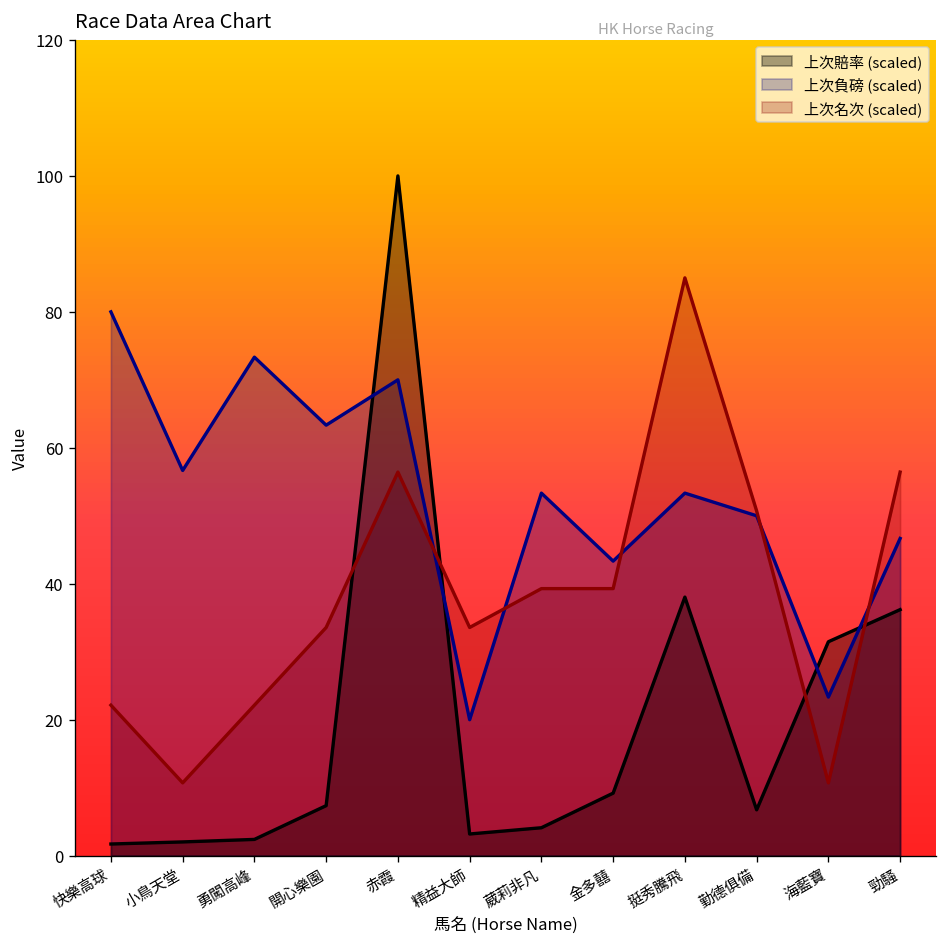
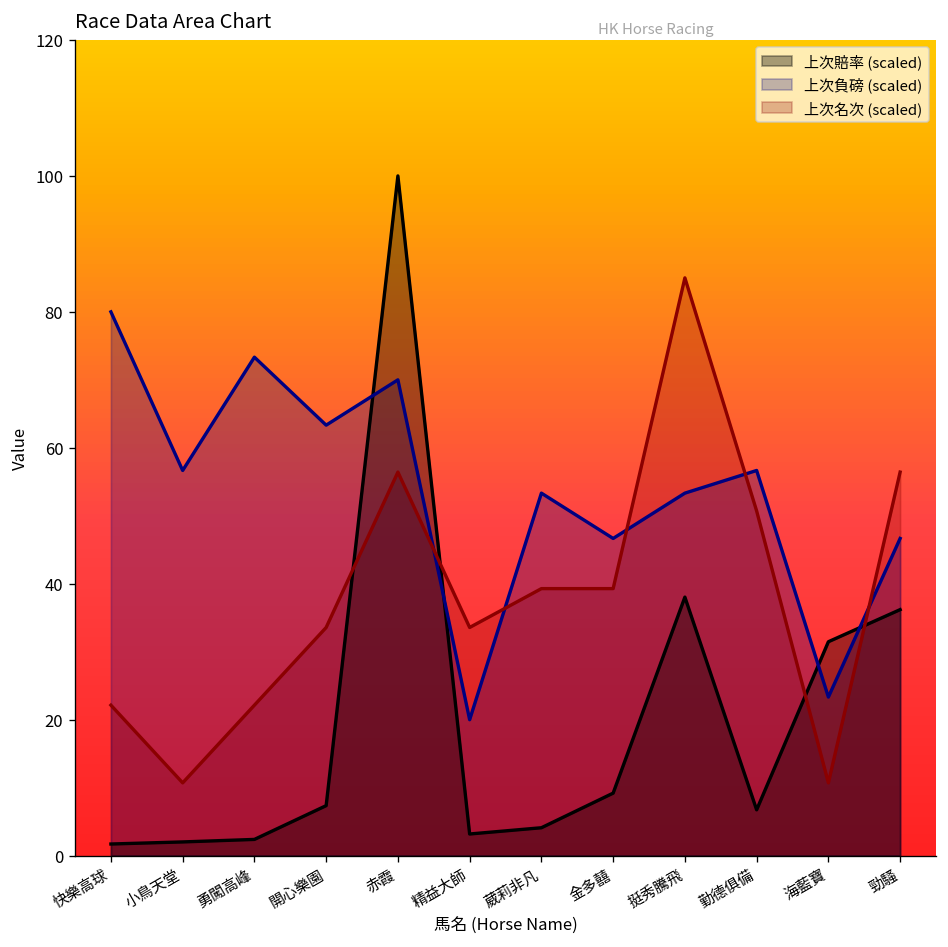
上次負磅 (scaled), 金多囍: 43 -> 47
上次負磅 (scaled), 勤德俱備: 50 -> 57
